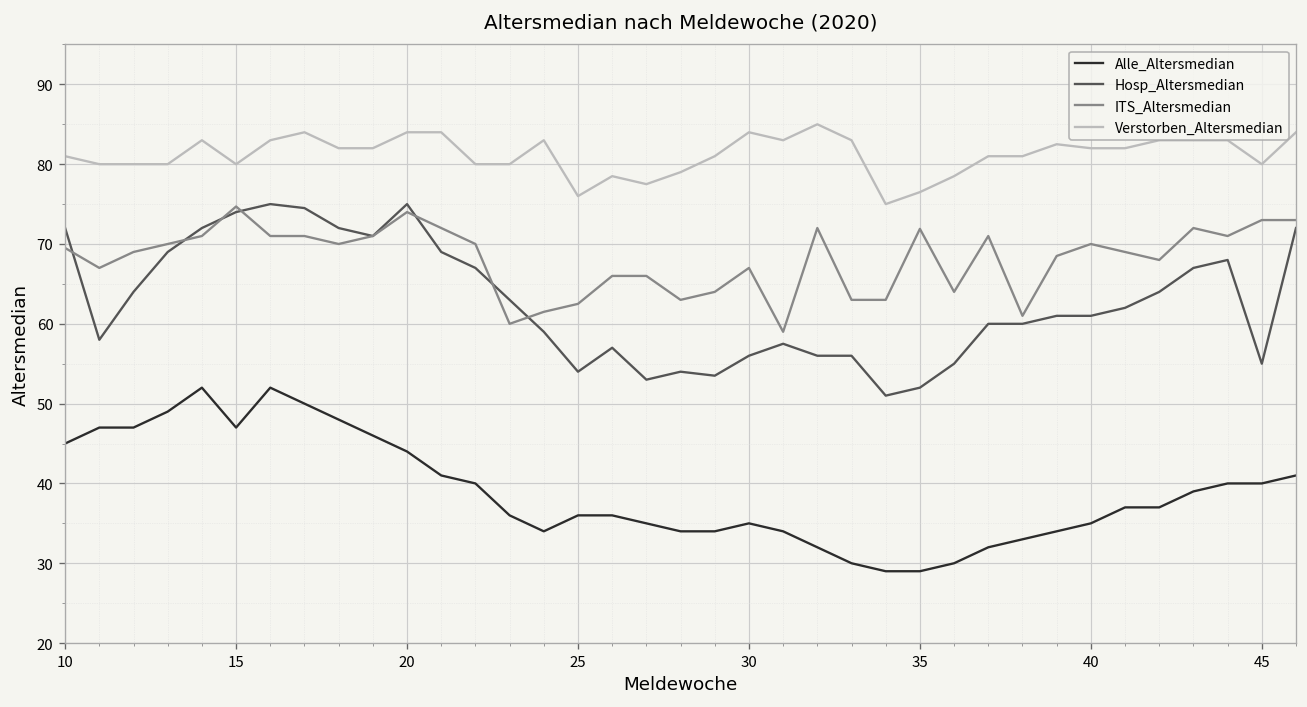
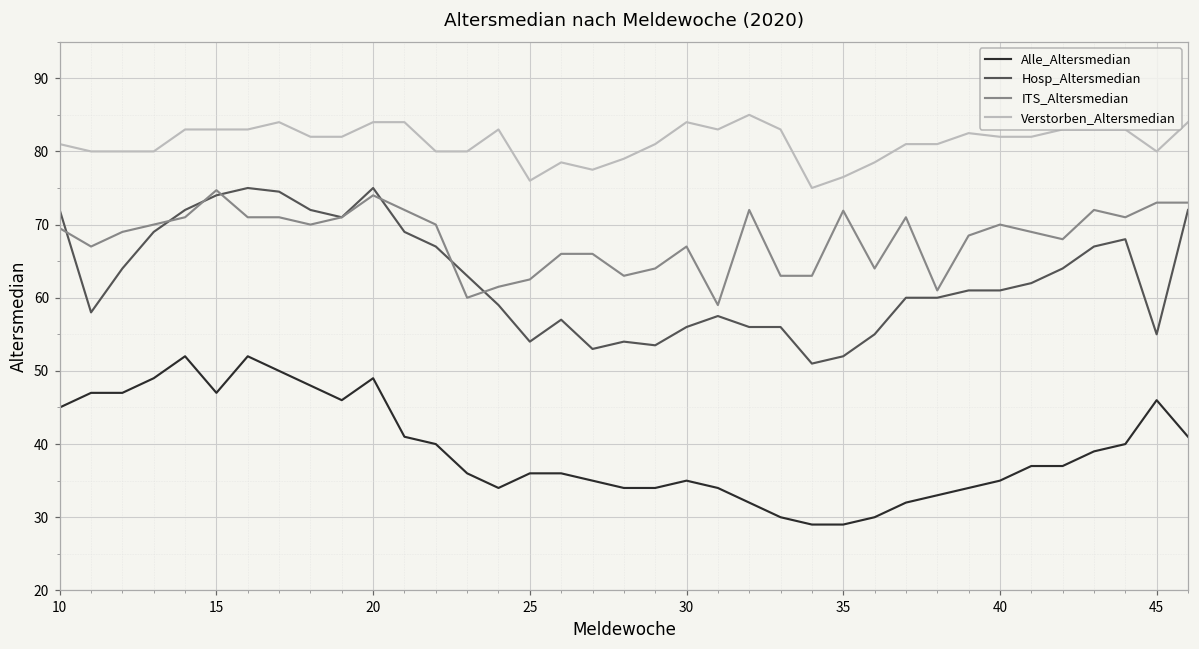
Verstorben_Altersmedian, 15: 80 -> 83
Alle_Altersmedian, 20: 44 -> 49
Alle_Altersmedian, 45: 40 -> 46
